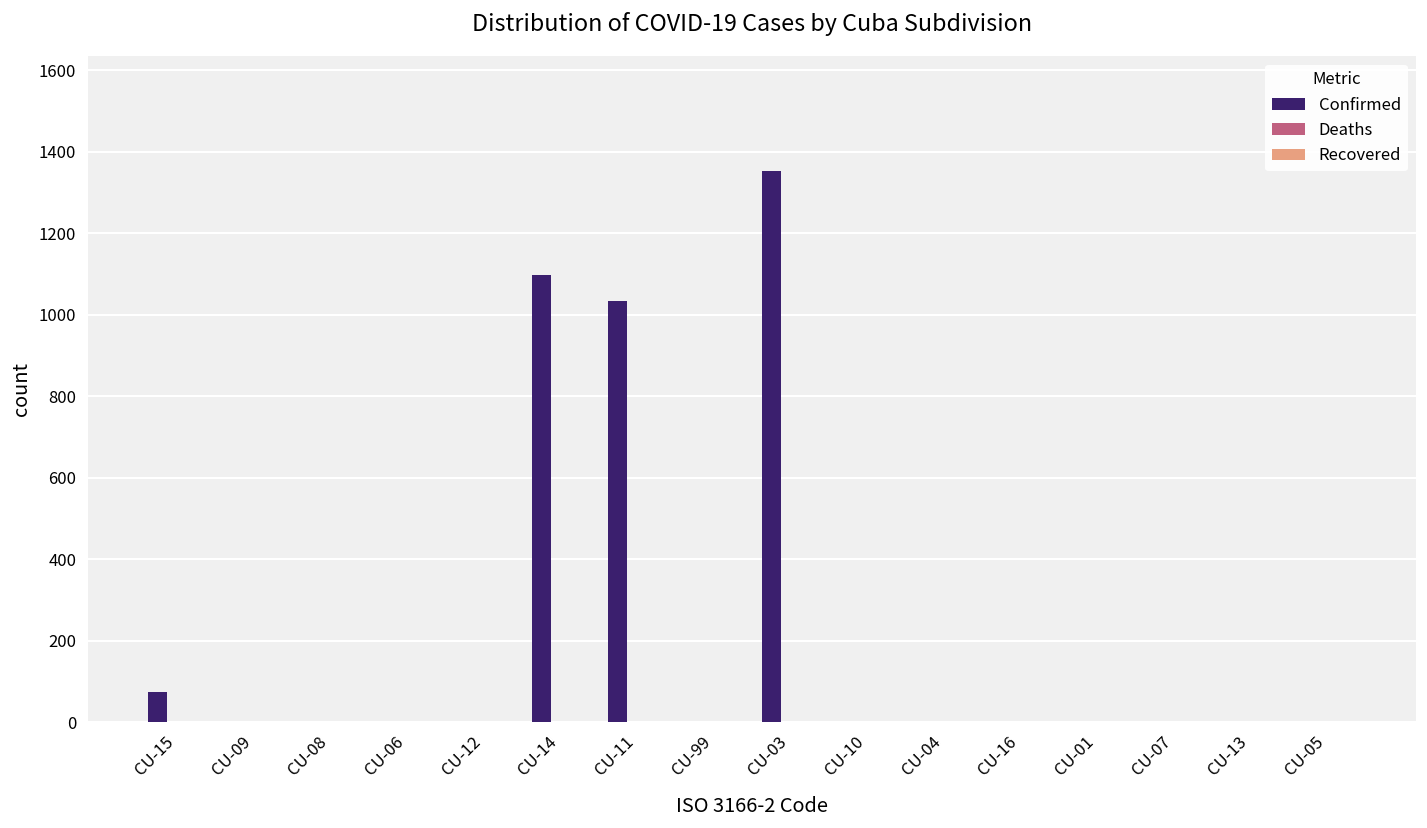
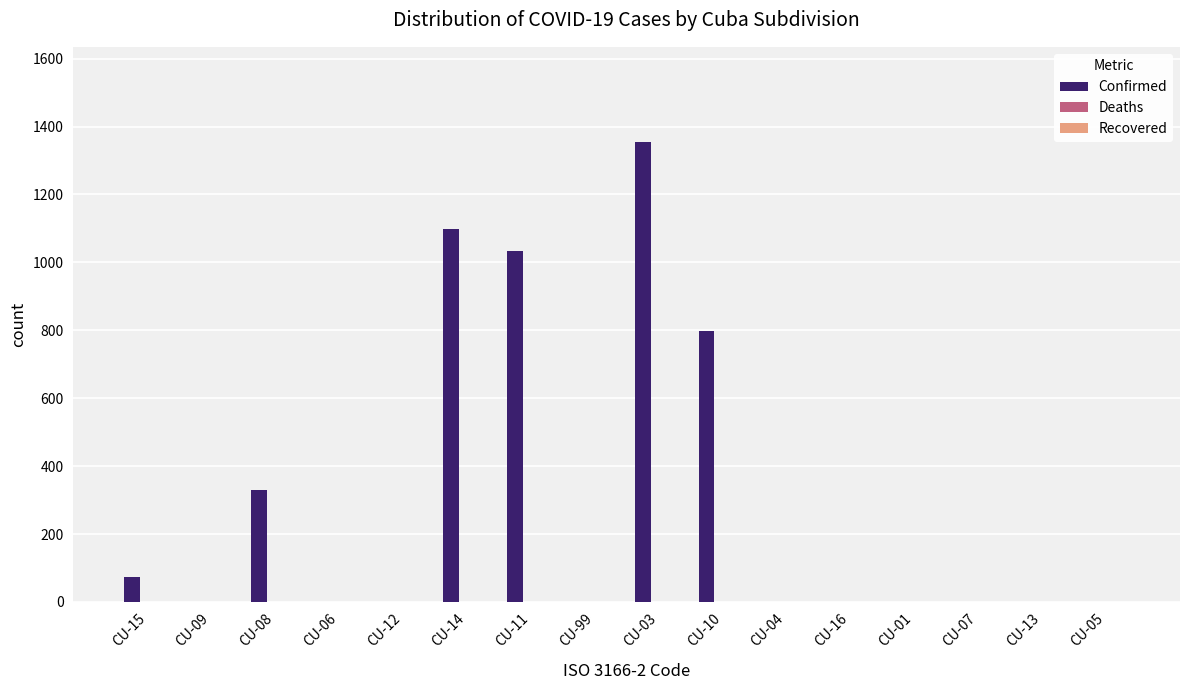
Confirmed, CU-08: 0 -> 330
Confirmed, CU-10: 0 -> 800
